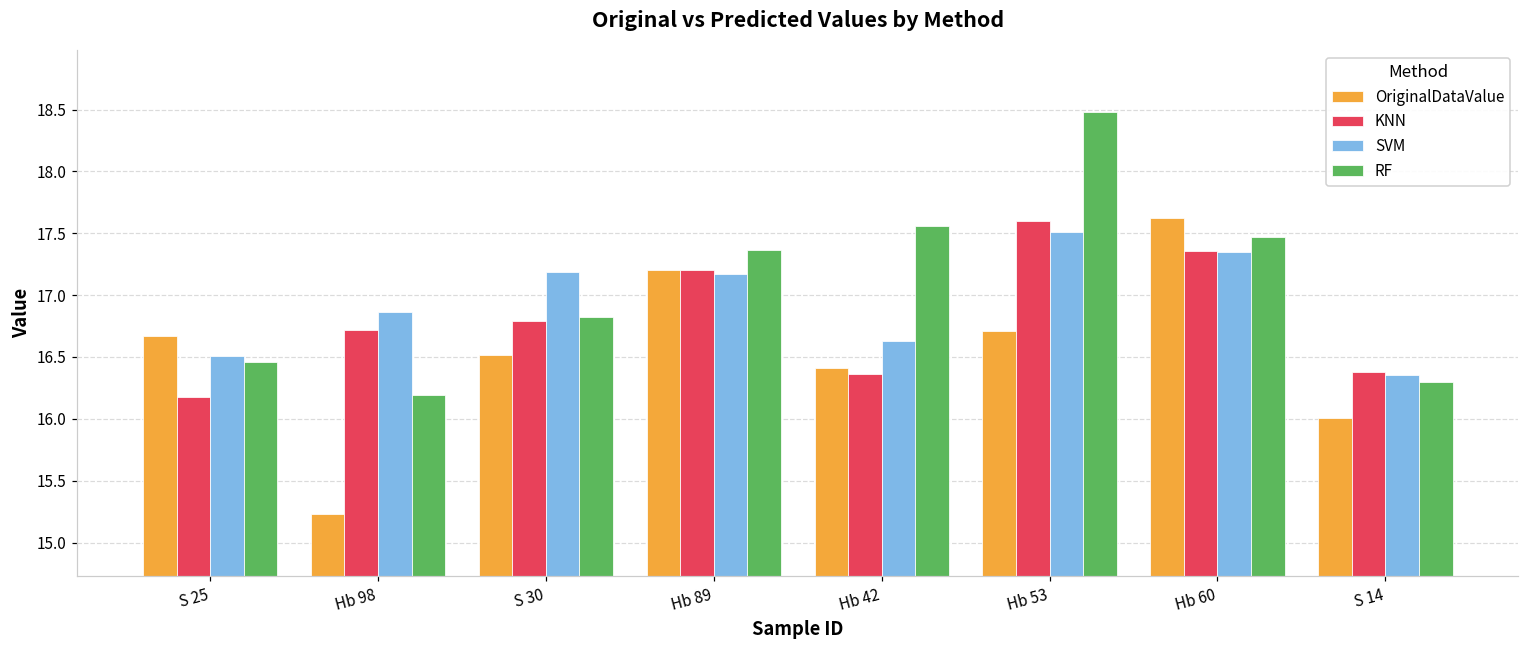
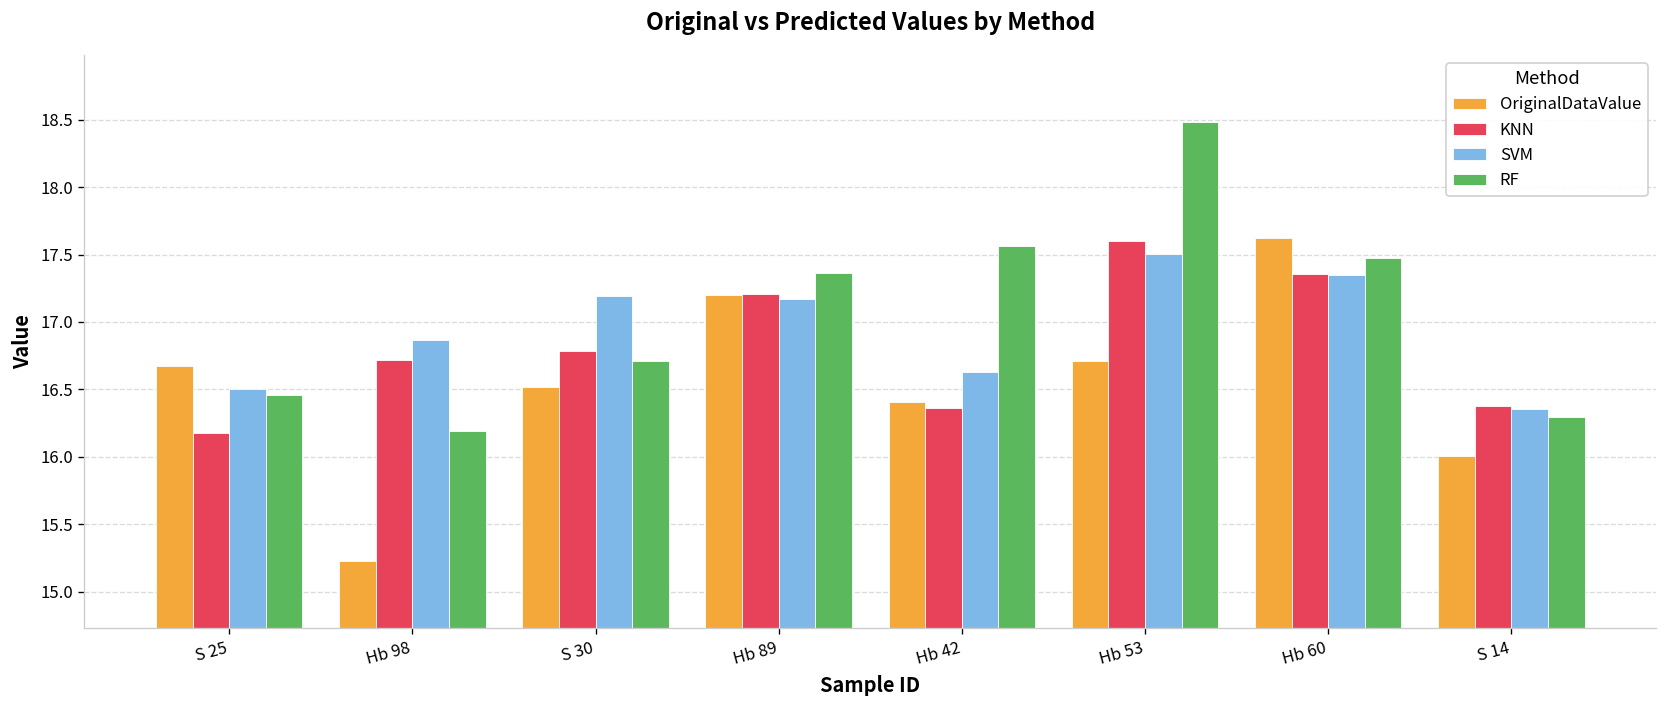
RF, S 30: 16.82 -> 16.71
